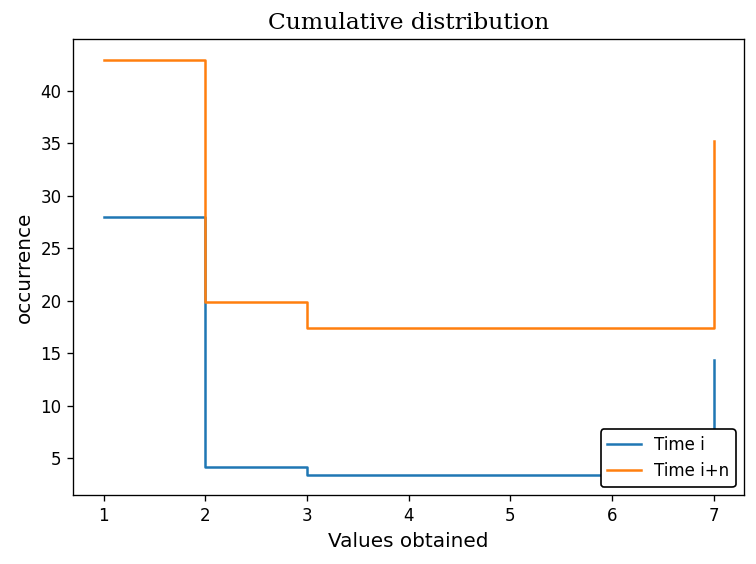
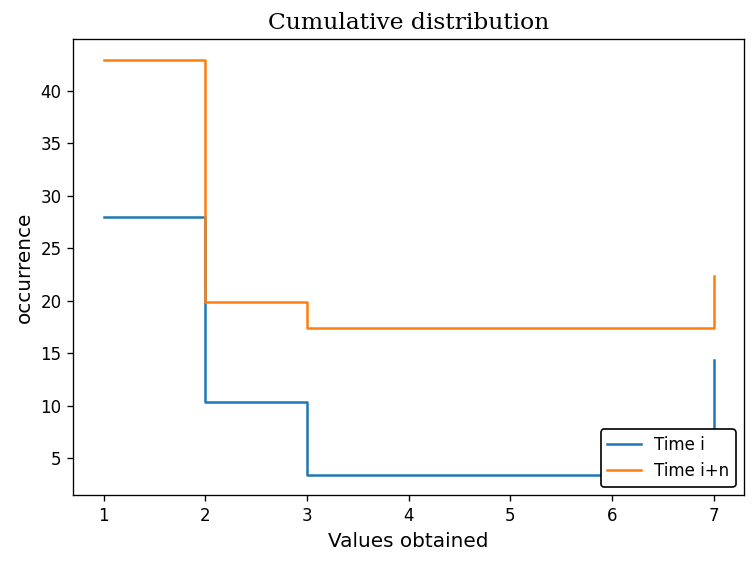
Time i, 2: 4 -> 10
Time i+n, 7: 35 -> 22
